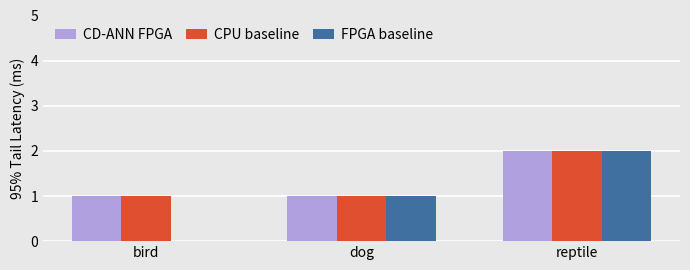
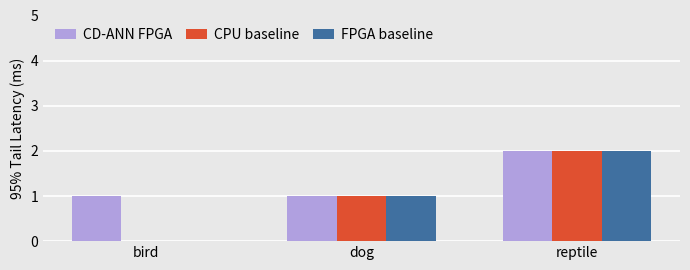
CPU baseline, bird: 1 -> 0
